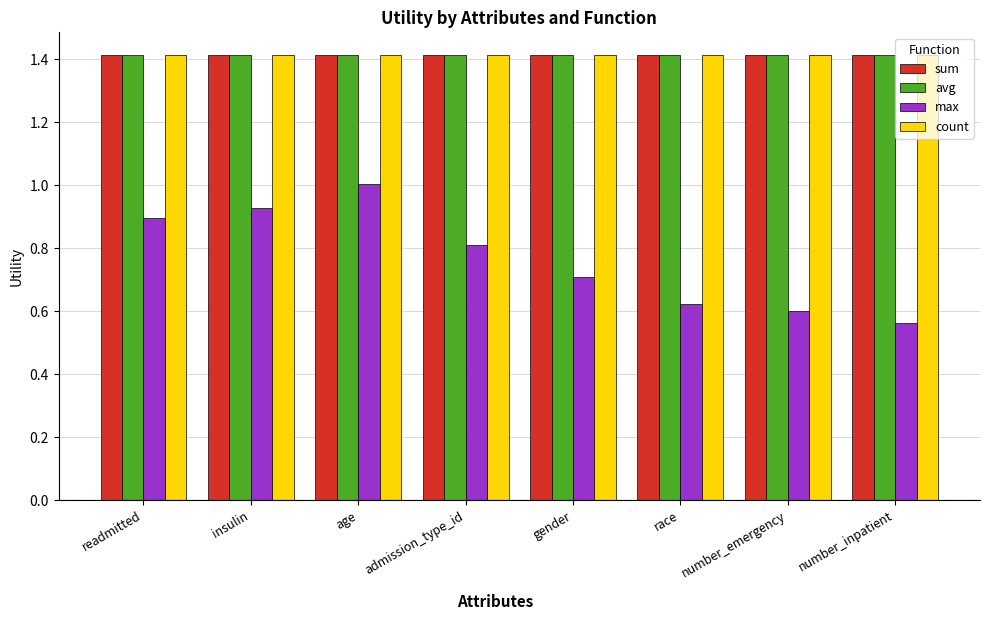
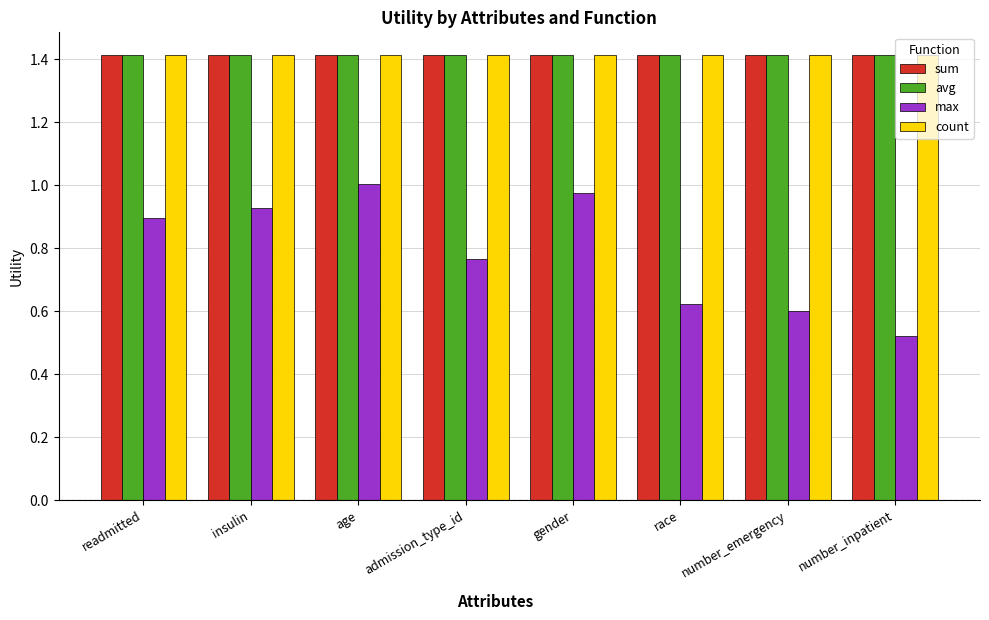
max, admission_type_id: 0.81 -> 0.77
max, gender: 0.71 -> 0.97
max, number_inpatient: 0.56 -> 0.52
